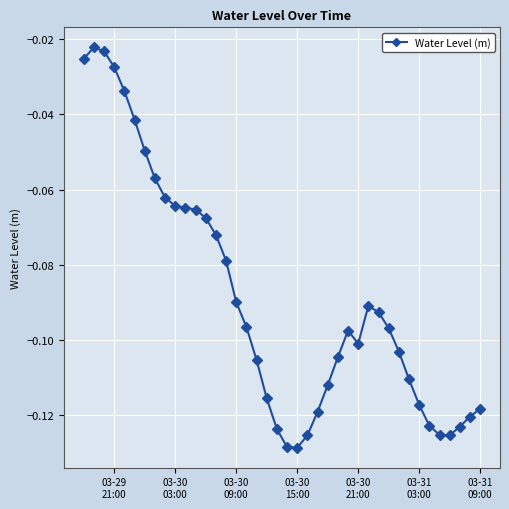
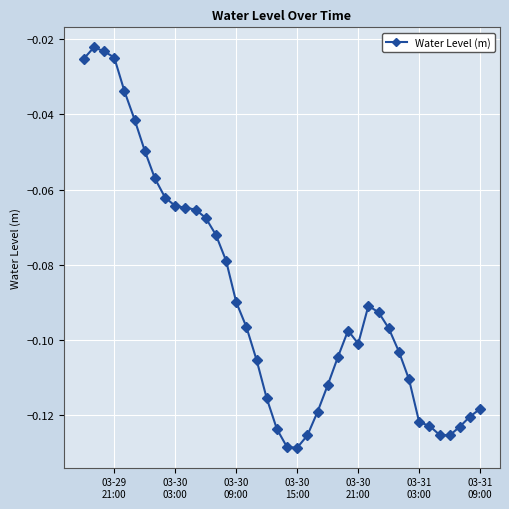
03-29 21:00: -0.027 -> -0.025
03-31 03:00: -0.117 -> -0.122
